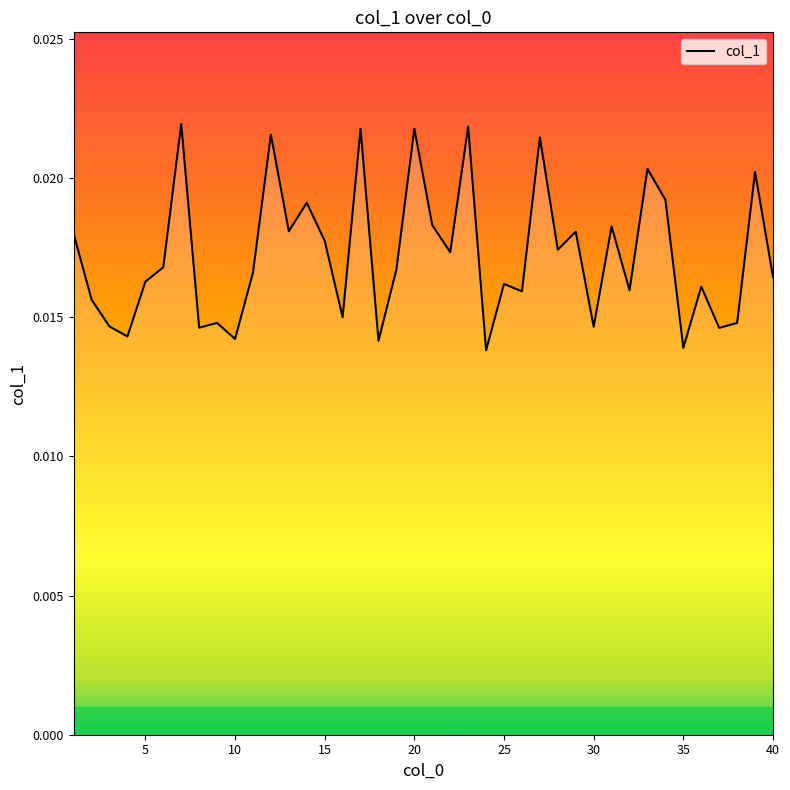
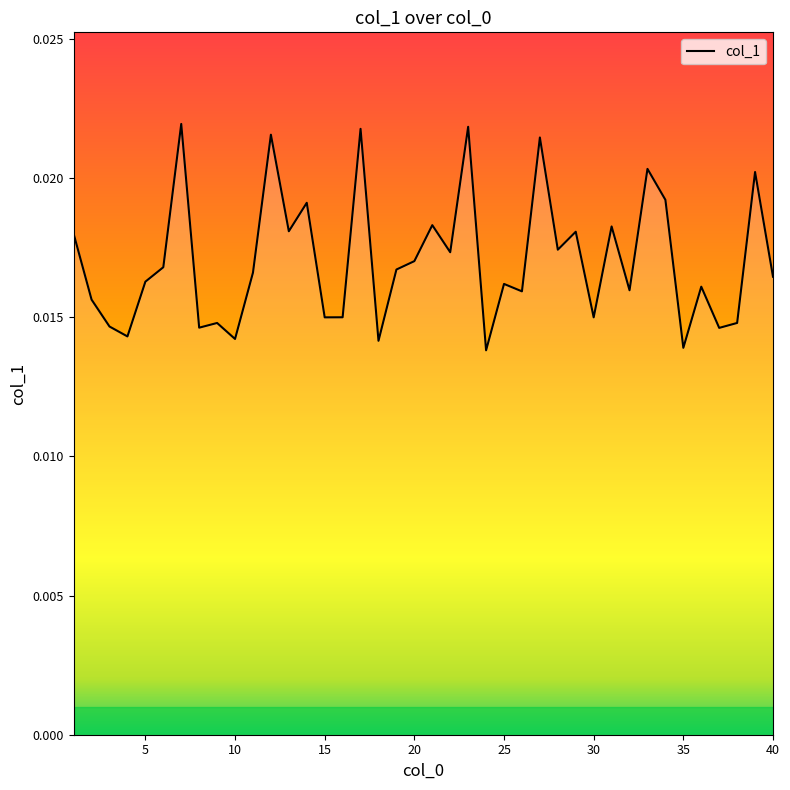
15: 0.0177 -> 0.0150
20: 0.0218 -> 0.0170
30: 0.0147 -> 0.0150
